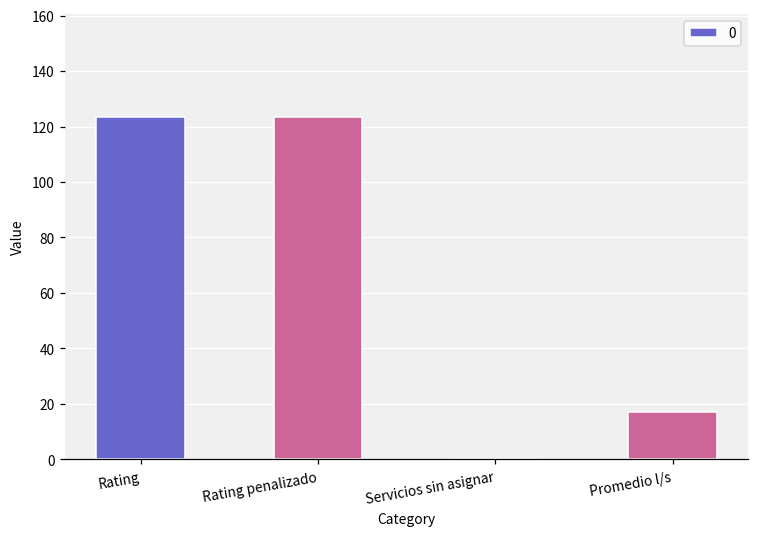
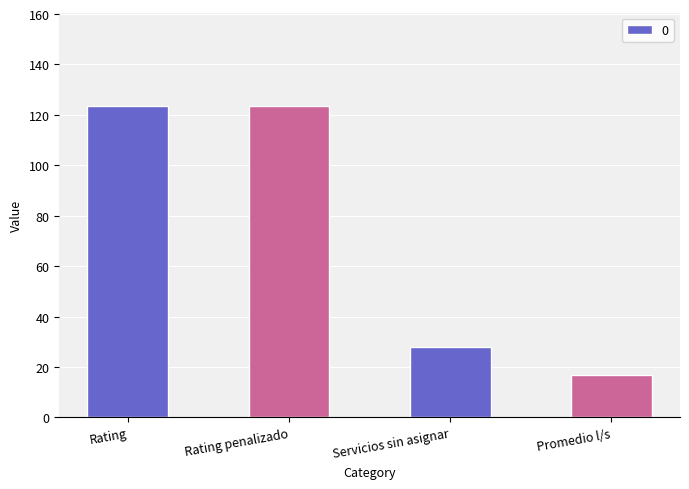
Servicios sin asignar: 0 -> 28
